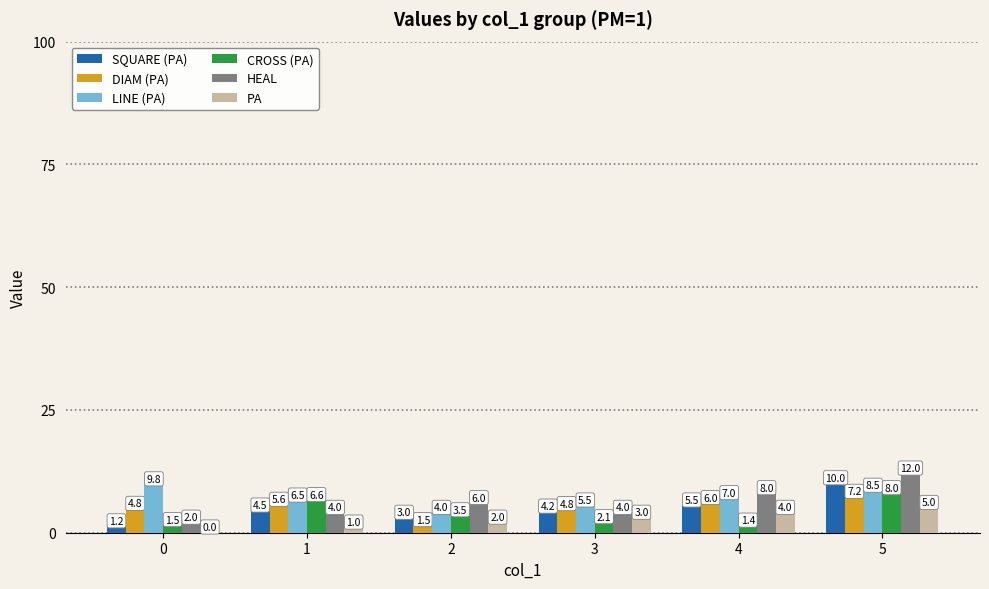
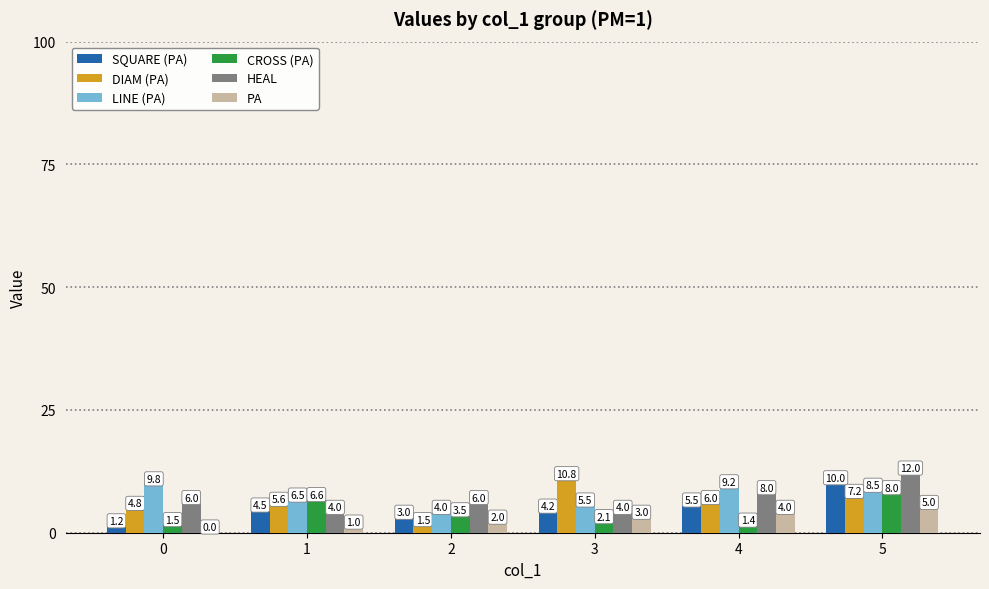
HEAL, 0: 2.0 -> 6.0
DIAM (PA), 3: 4.8 -> 10.8
LINE (PA), 4: 7.0 -> 9.2
